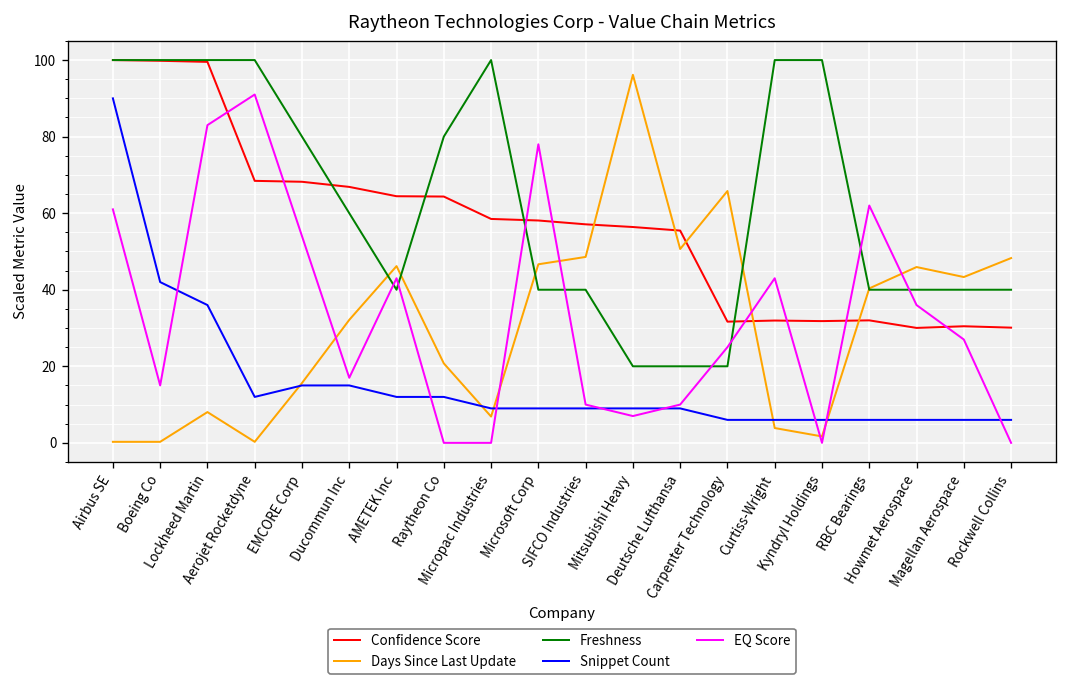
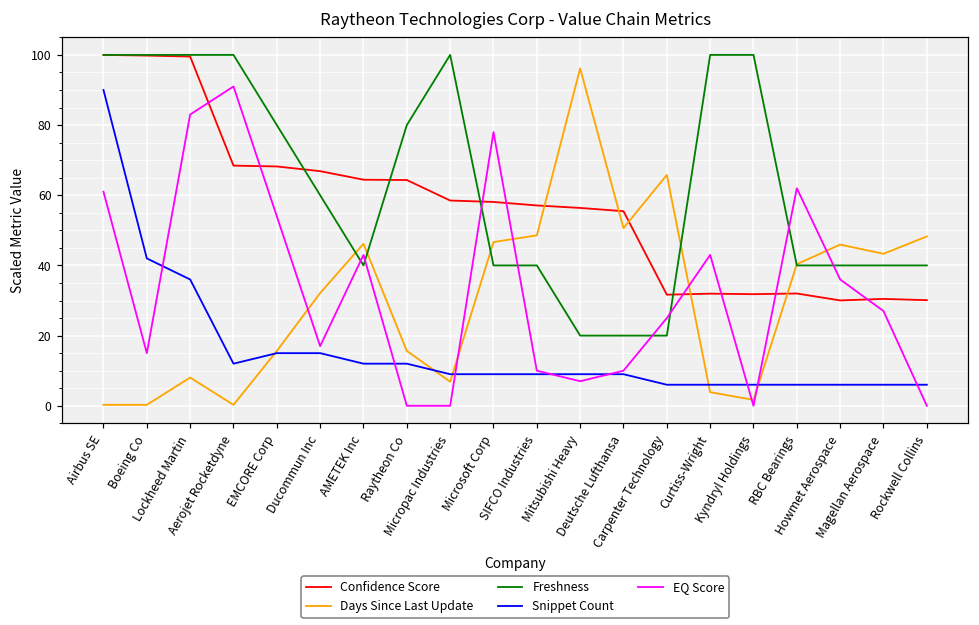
Days Since Last Update, Raytheon Co: 21 -> 16
